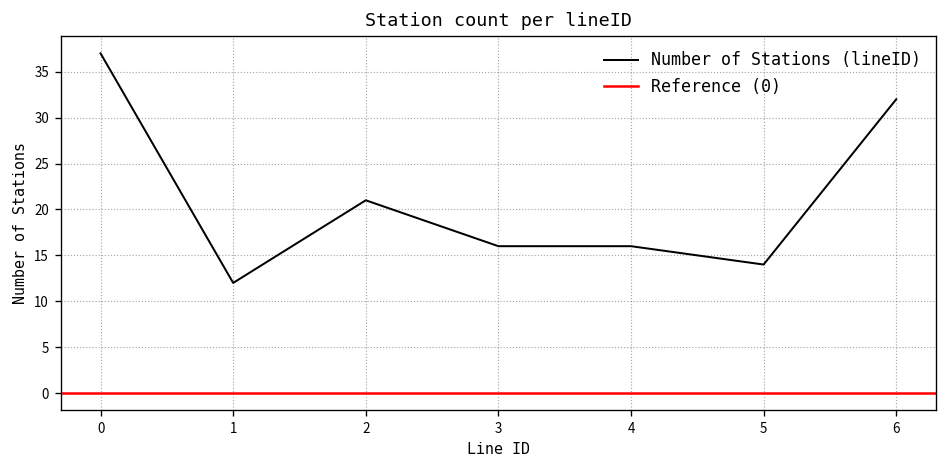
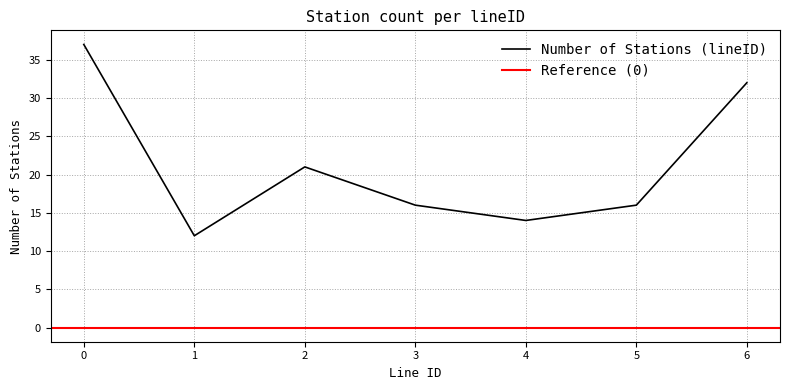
4: 16 -> 14
5: 14 -> 16
